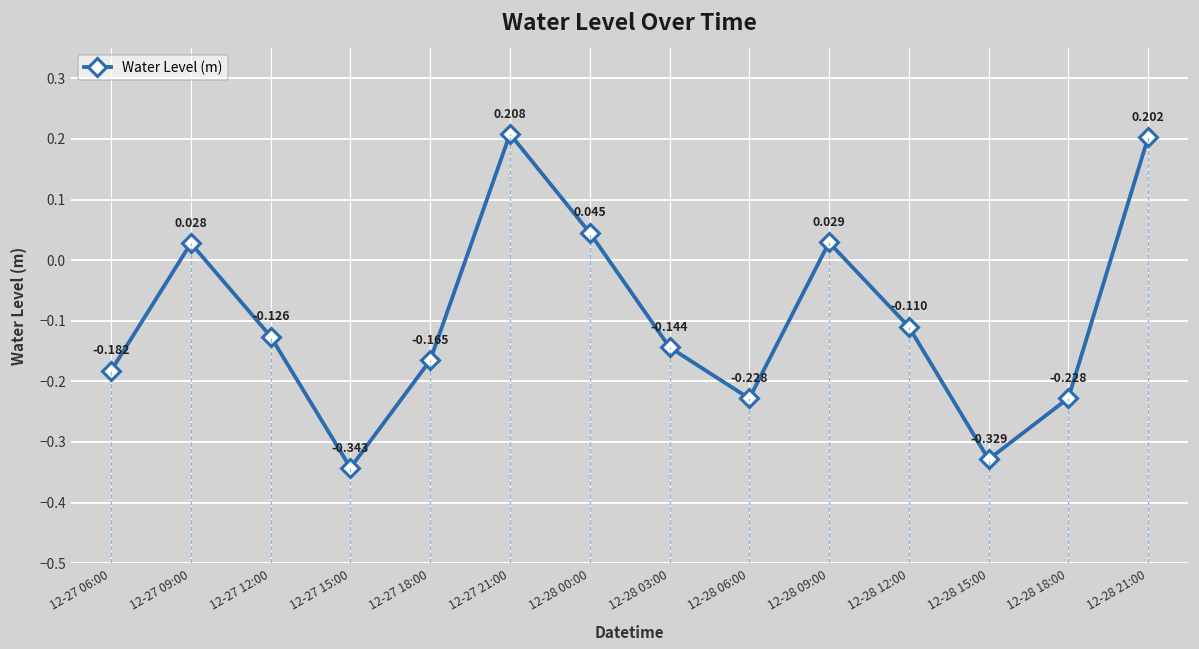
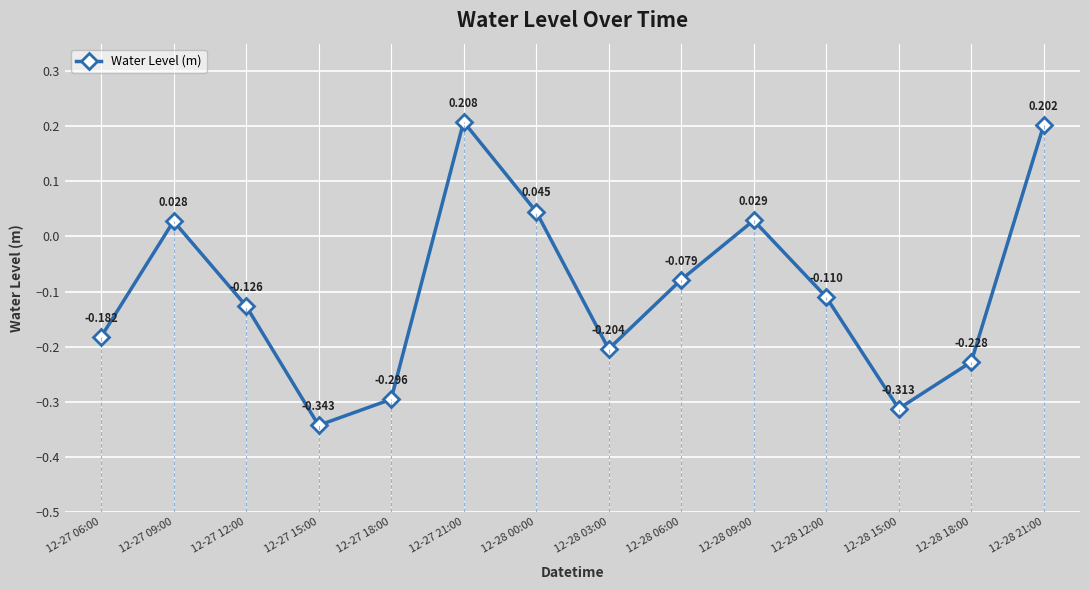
12-27 18:00: -0.165 -> -0.296
12-28 03:00: -0.144 -> -0.204
12-28 06:00: -0.228 -> -0.079
12-28 15:00: -0.329 -> -0.313
